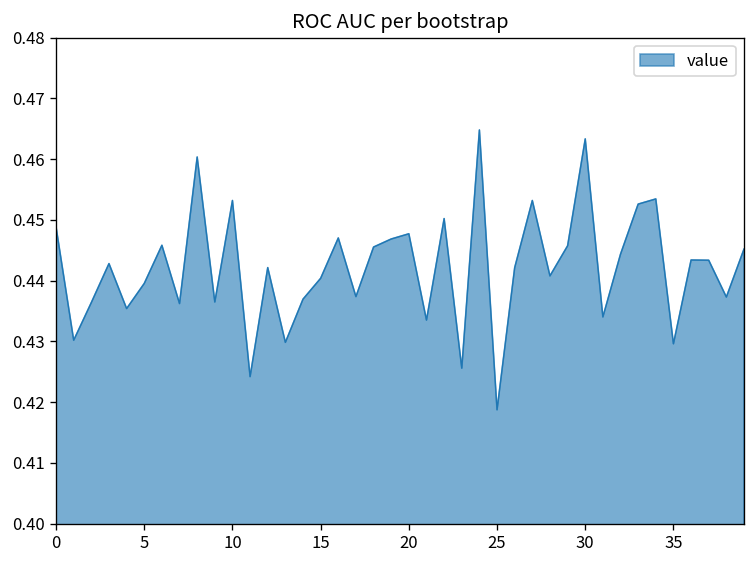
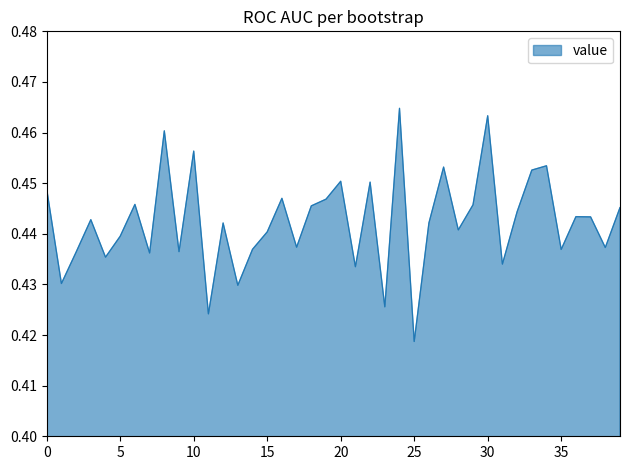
10: 0.453 -> 0.456
20: 0.448 -> 0.450
35: 0.430 -> 0.437
